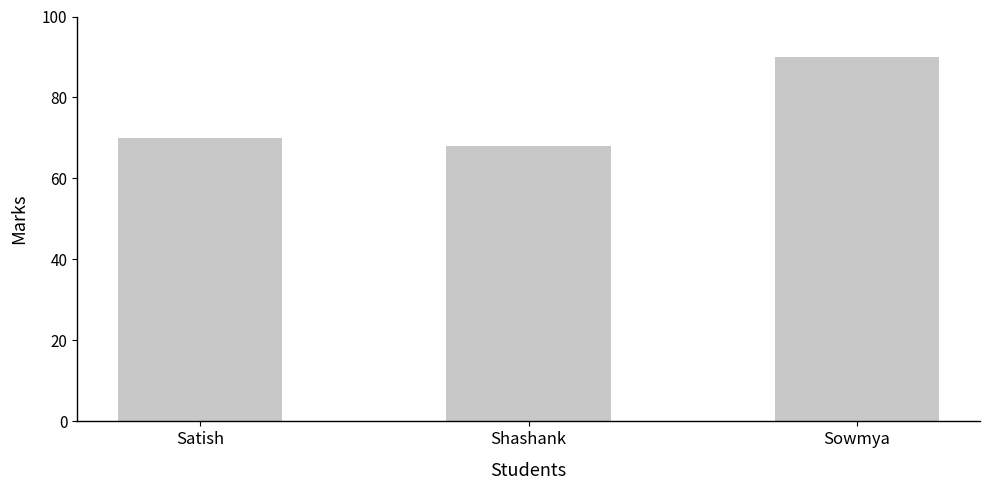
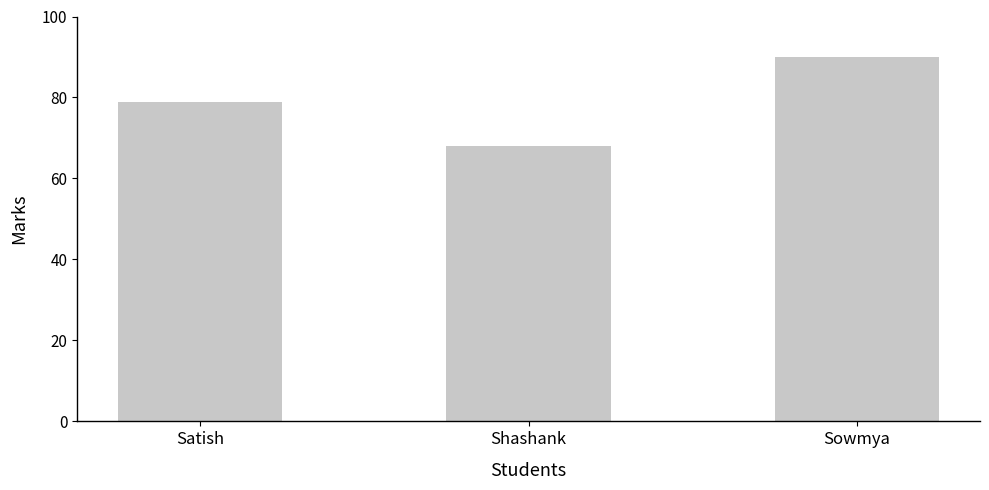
Satish: 70 -> 79
